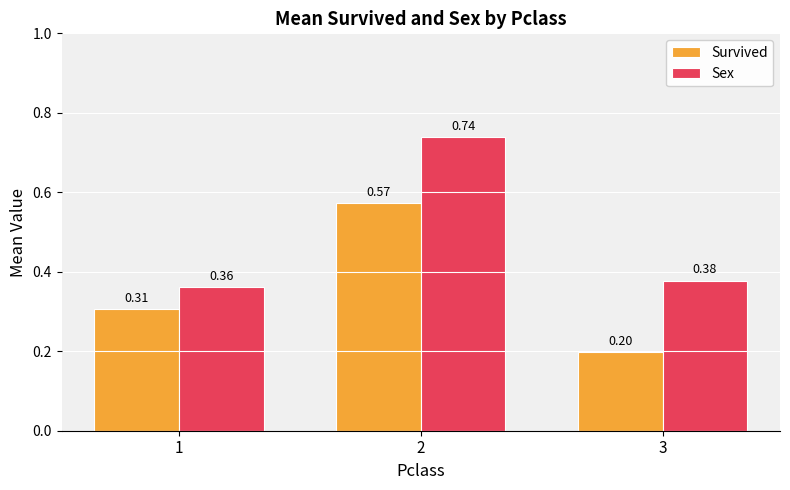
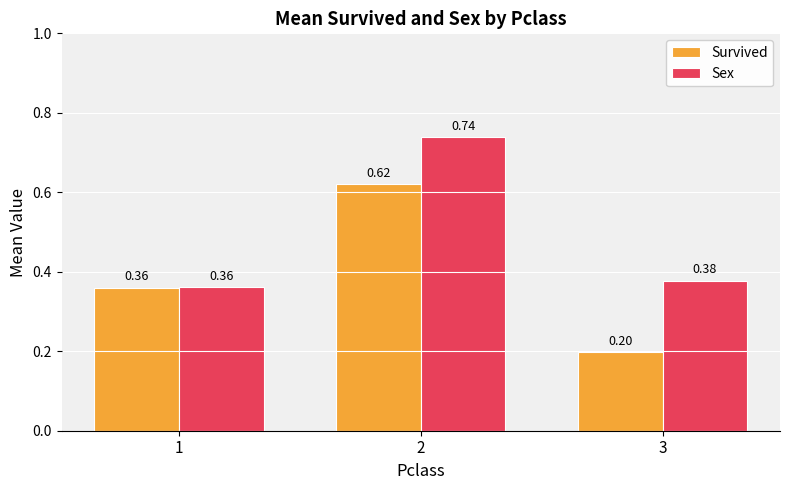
Survived, 1: 0.31 -> 0.36
Survived, 2: 0.57 -> 0.62
